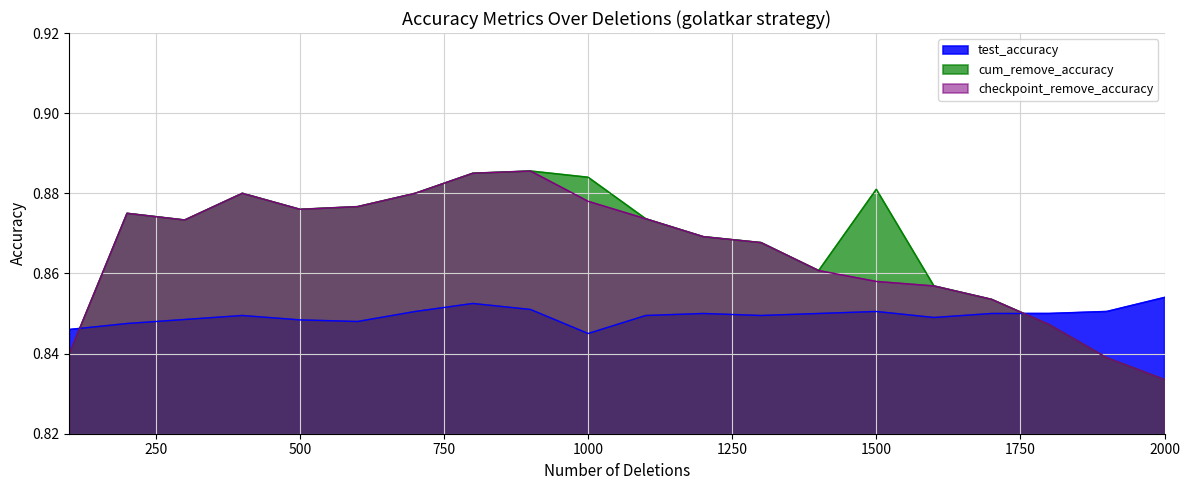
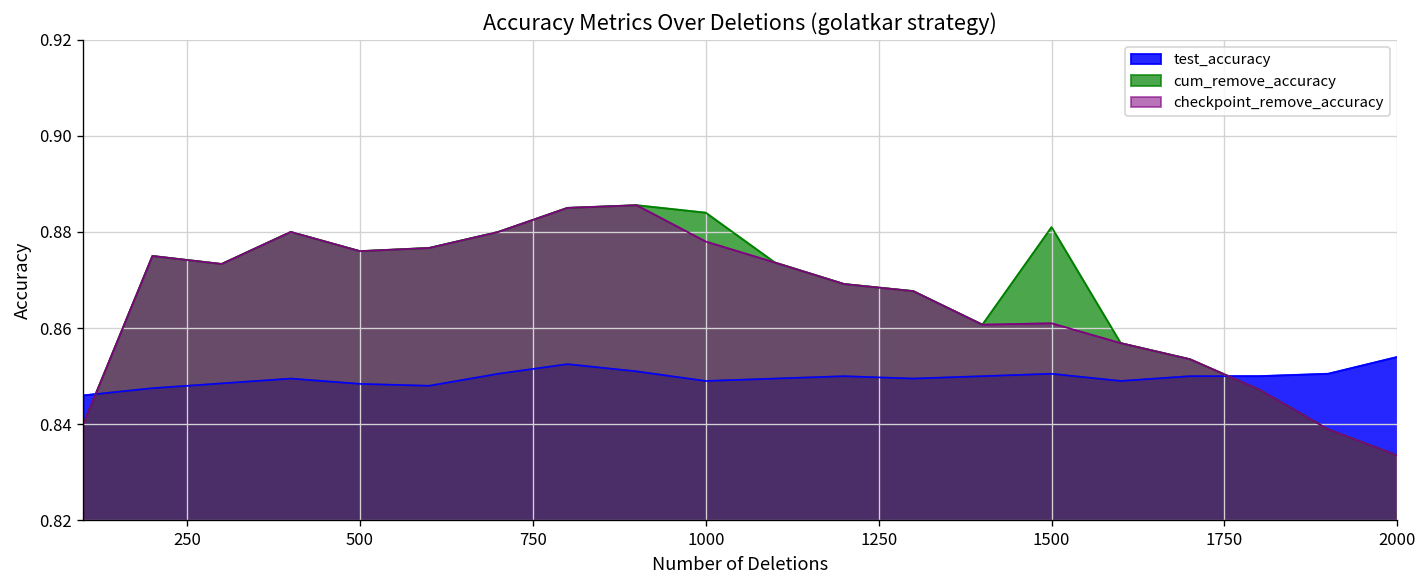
test_accuracy, 1000: 0.845 -> 0.849
checkpoint_remove_accuracy, 1500: 0.858 -> 0.861
